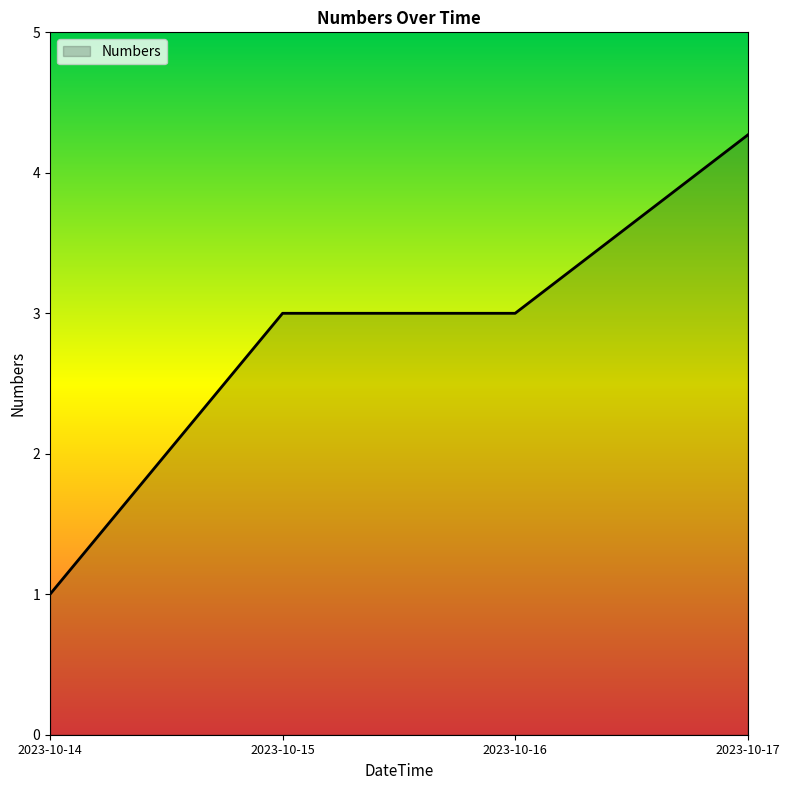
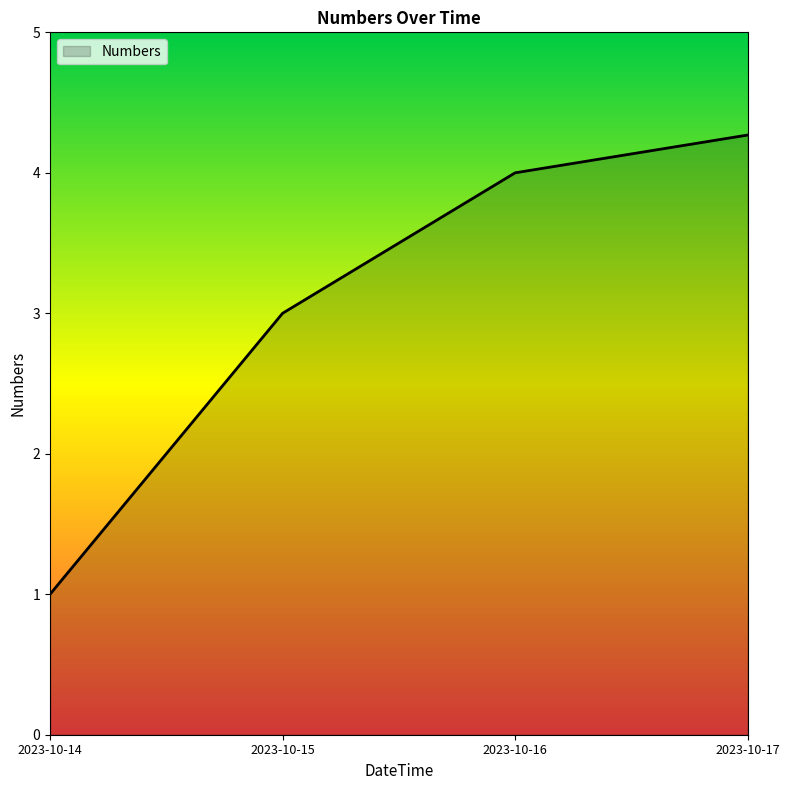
2023-10-16: 3 -> 4
